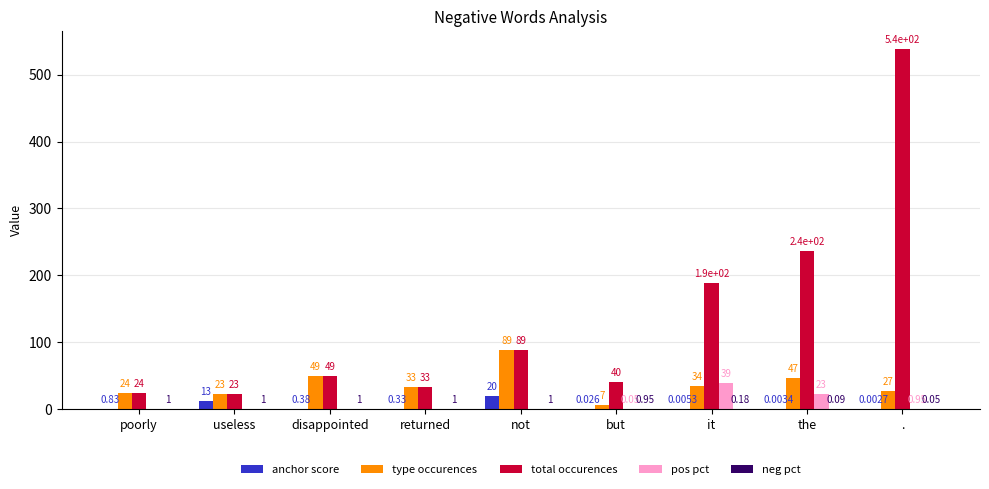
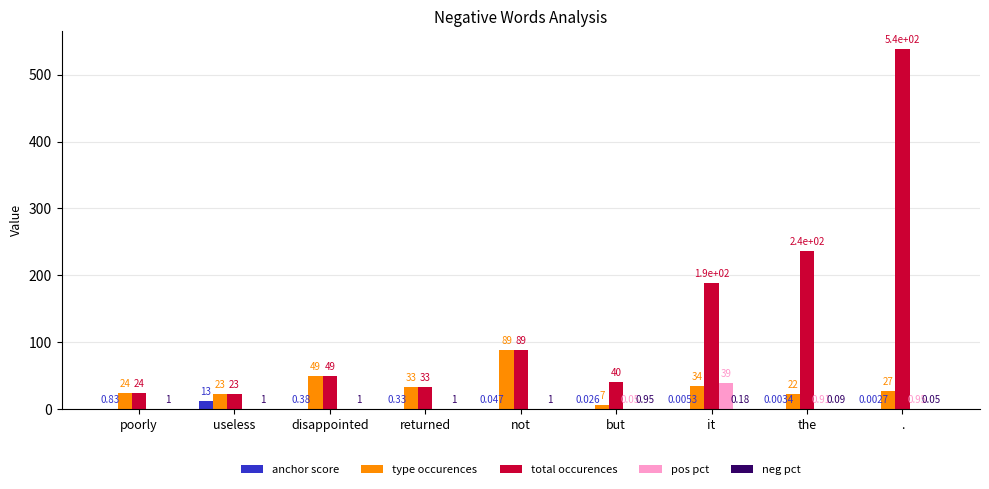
anchor score, not: 20 -> 0.047
type occurences, the: 47 -> 22
pos pct, the: 23 -> 0.91
